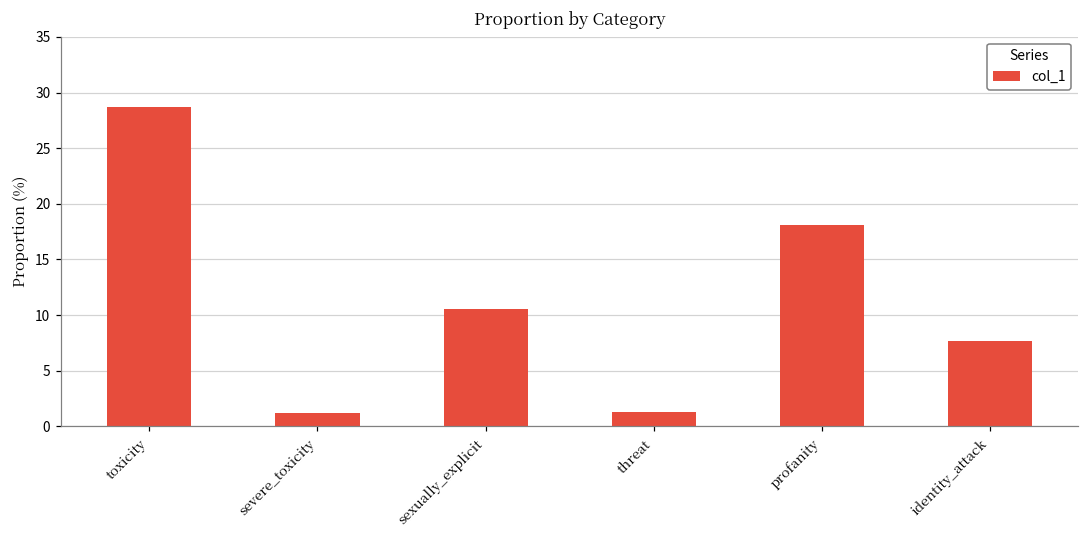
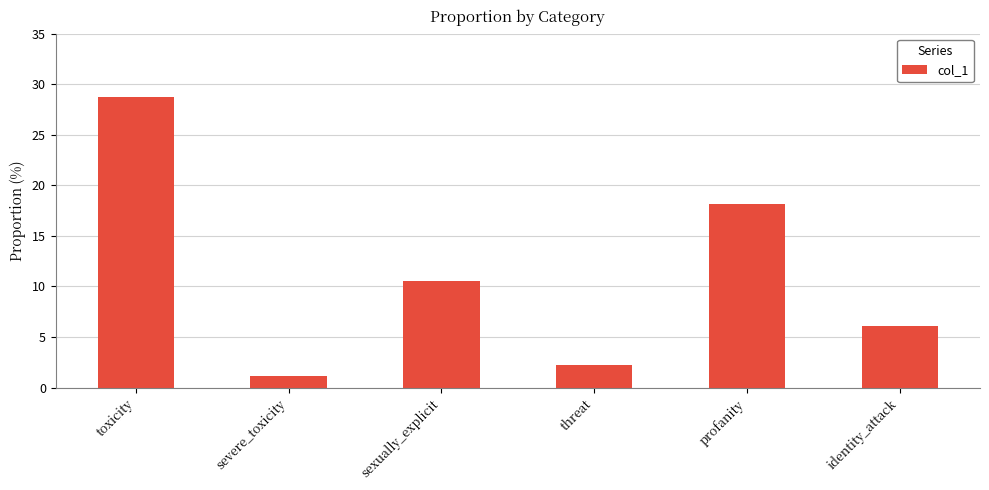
threat: 1.3 -> 2.3
identity_attack: 7.7 -> 6.1
